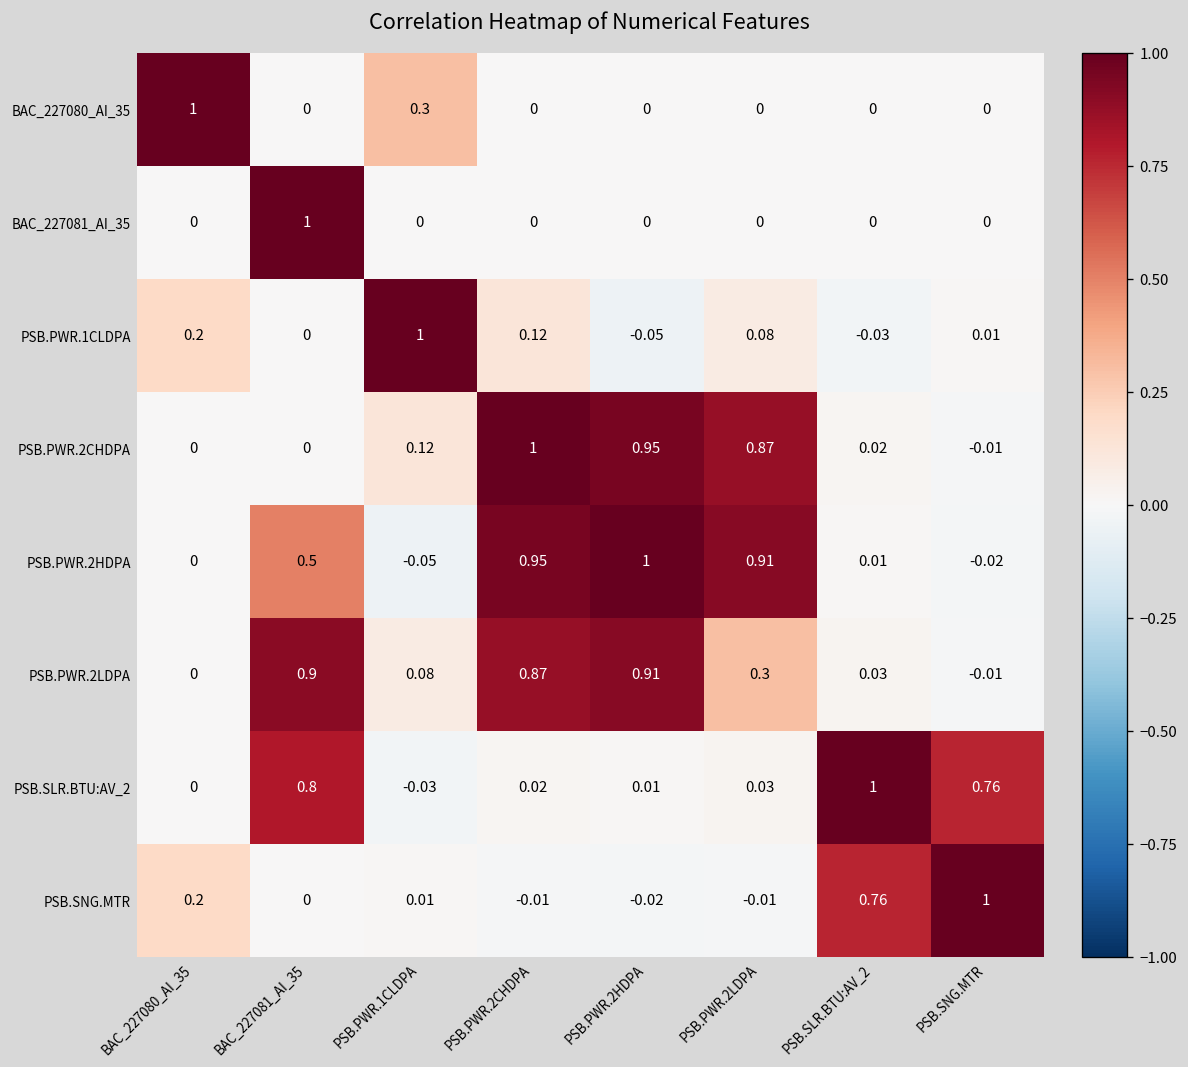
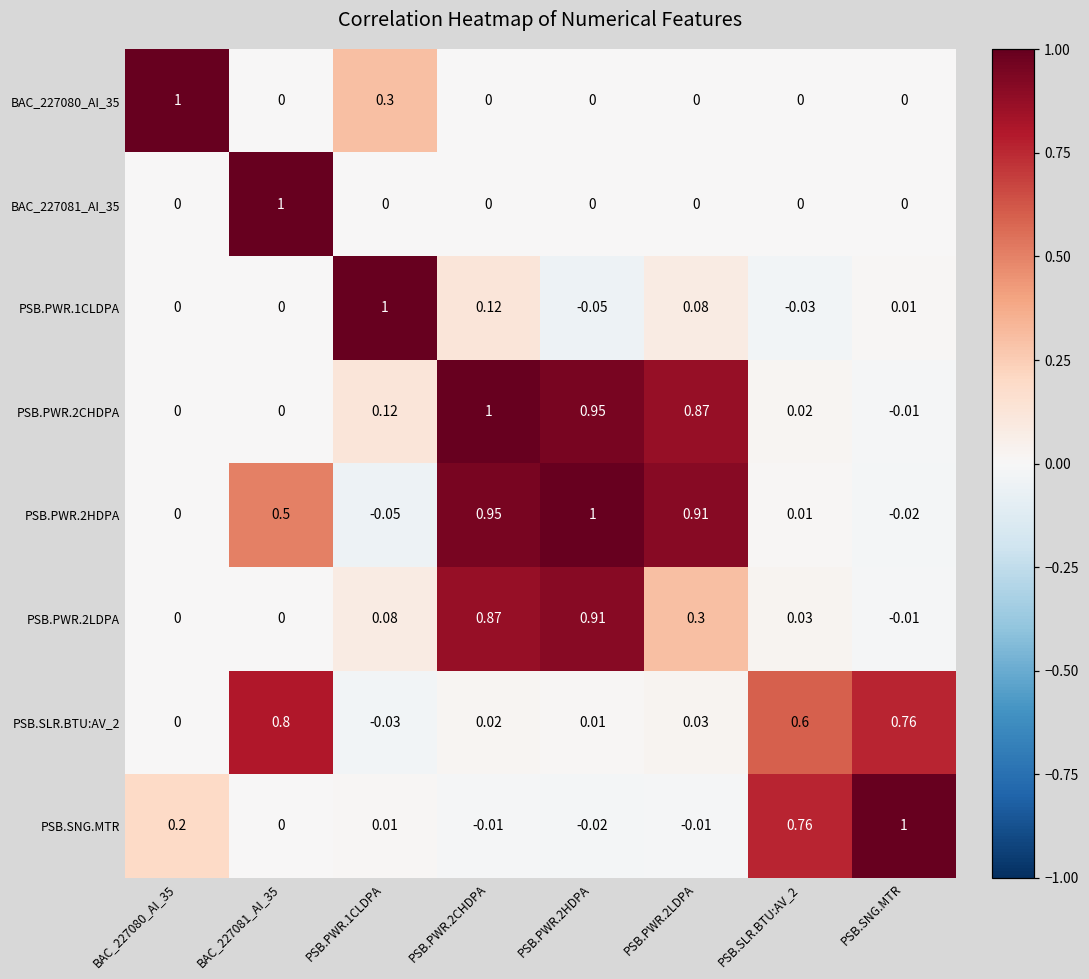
PSB.PWR.1CLDPA, BAC_227080_AI_35: 0.2 -> 0
PSB.PWR.2LDPA, BAC_227081_AI_35: 0.9 -> 0
PSB.SLR.BTU:AV_2, PSB.SLR.BTU:AV_2: 1 -> 0.6
